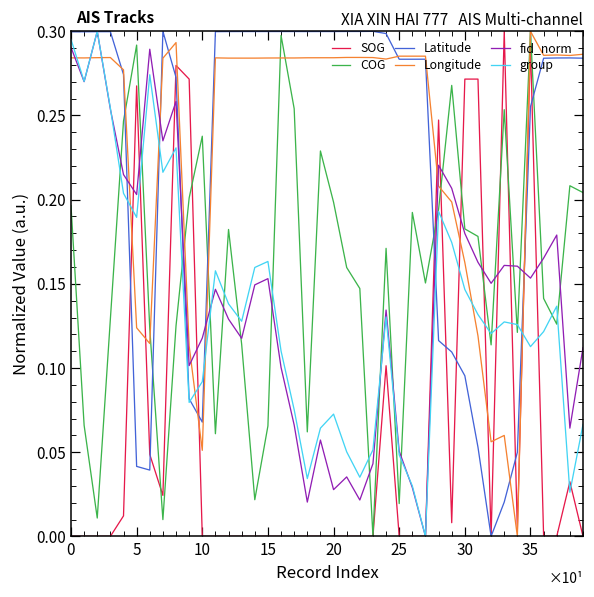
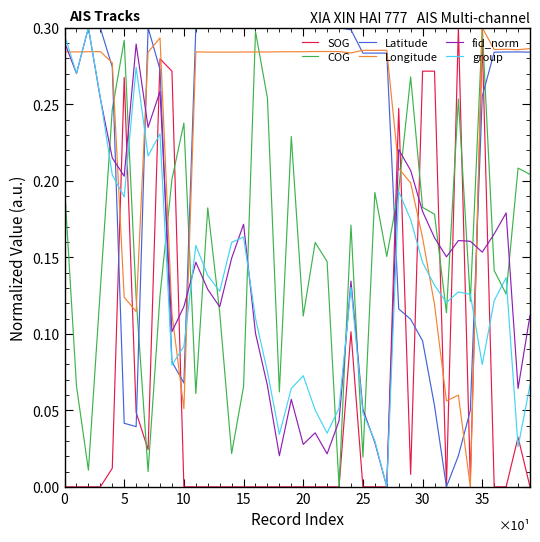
fid_norm, 15: 0.153 -> 0.172
COG, 20: 0.198 -> 0.112
group, 35: 0.113 -> 0.080
